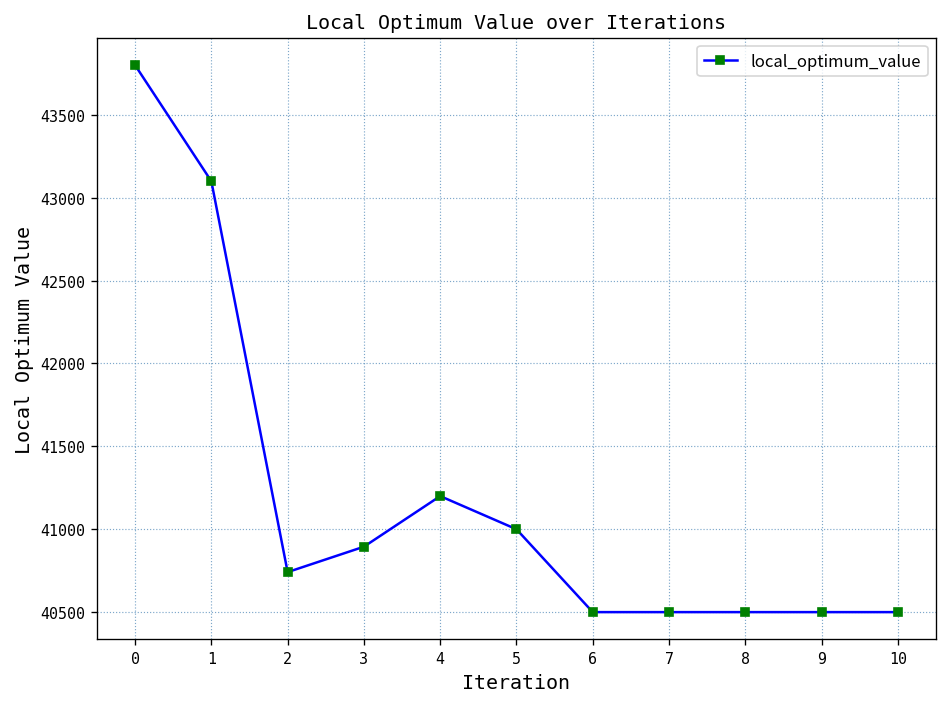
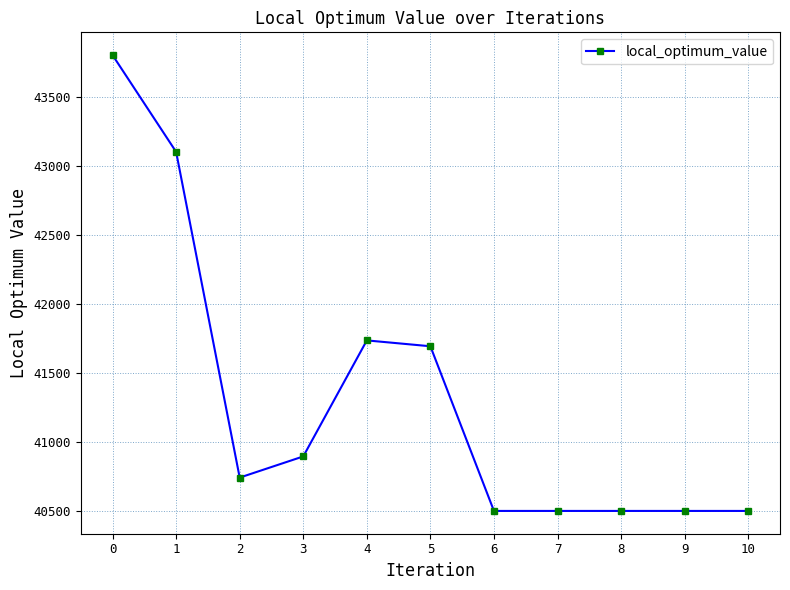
4: 41200 -> 41730
5: 41000 -> 41690
